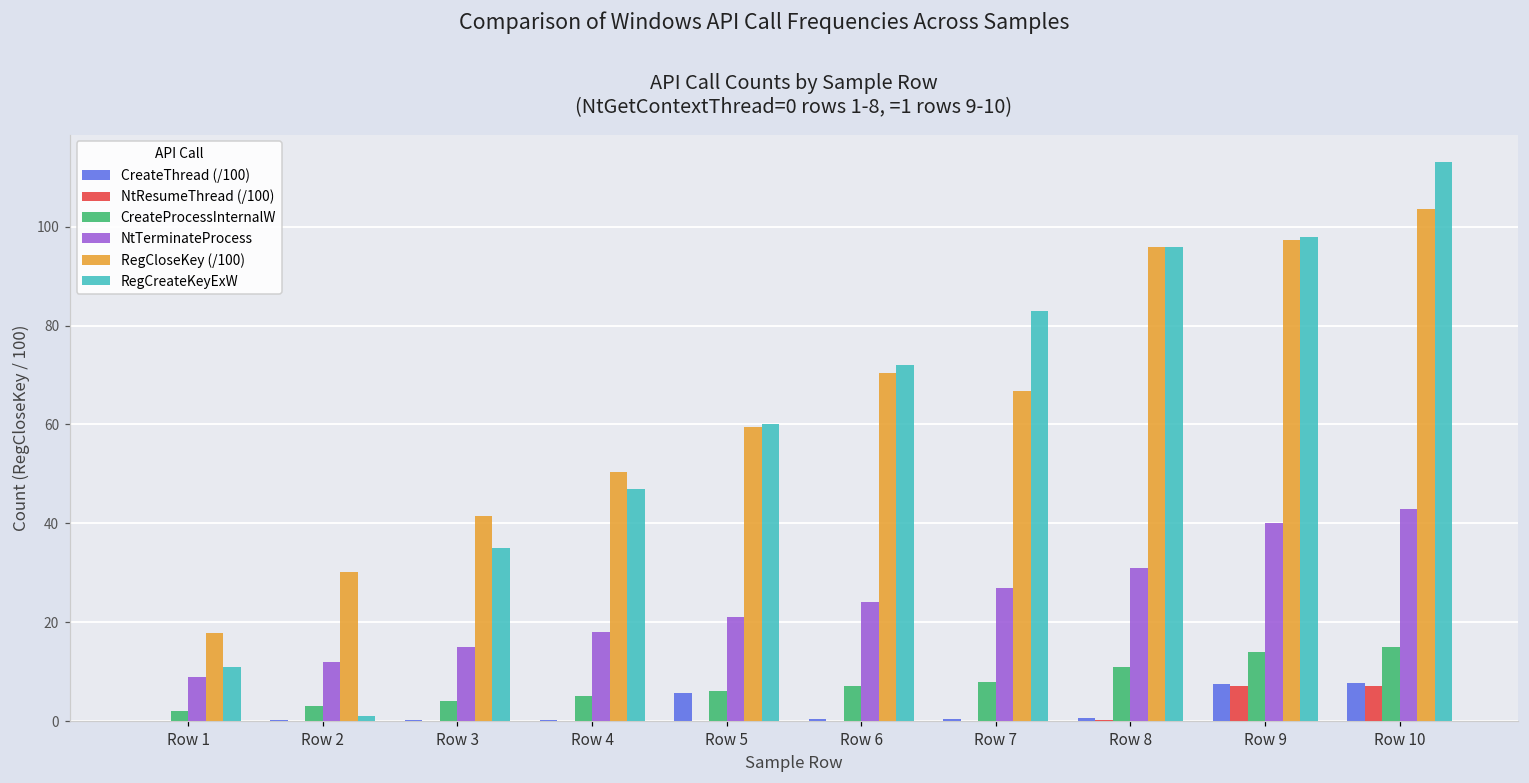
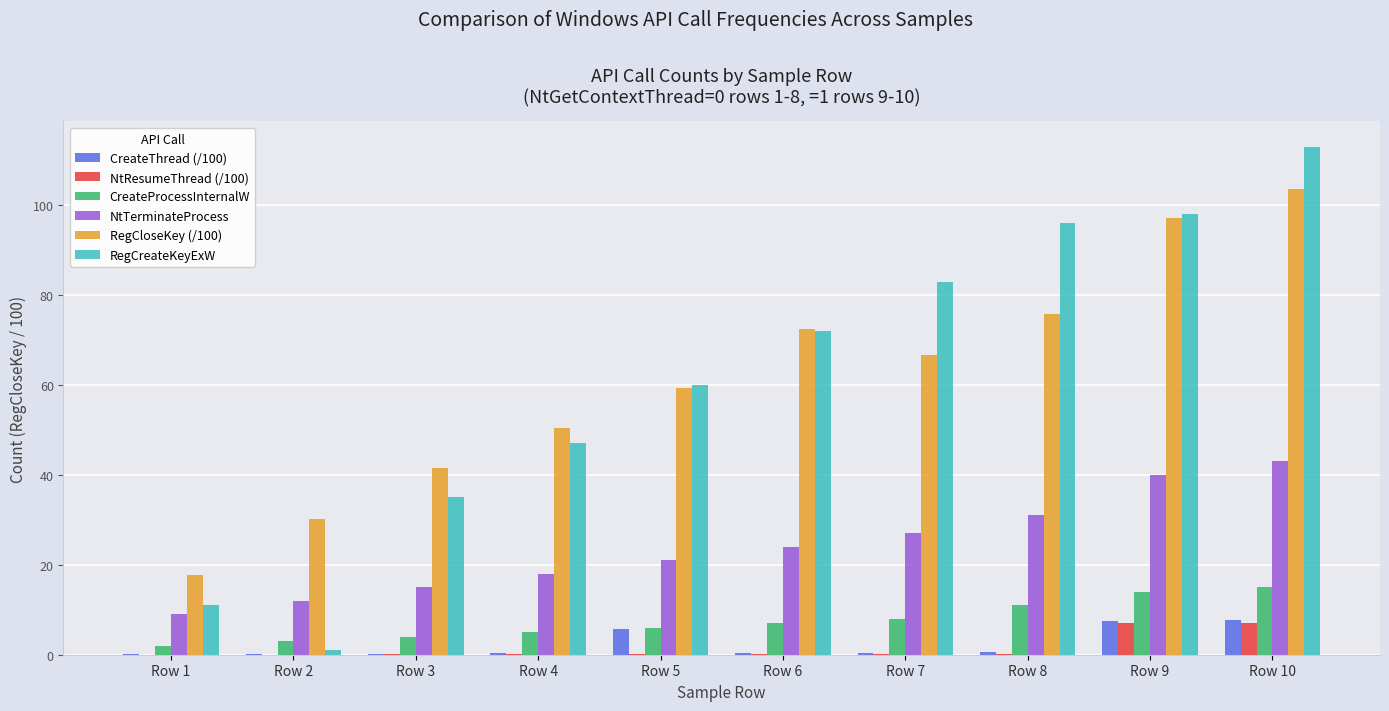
RegCloseKey (/100), Row 6: 70 -> 72
RegCloseKey (/100), Row 8: 96 -> 76
